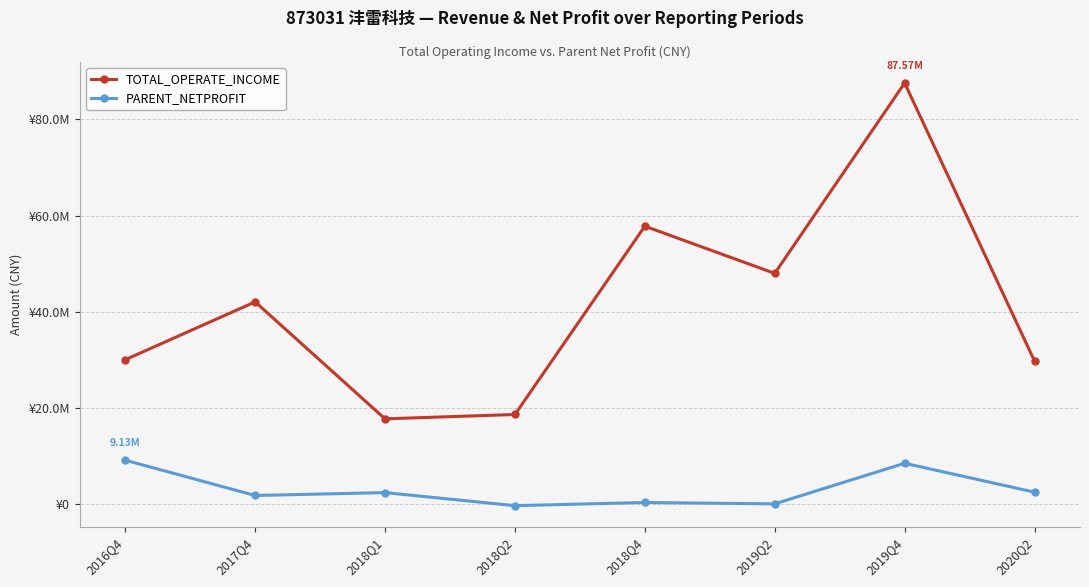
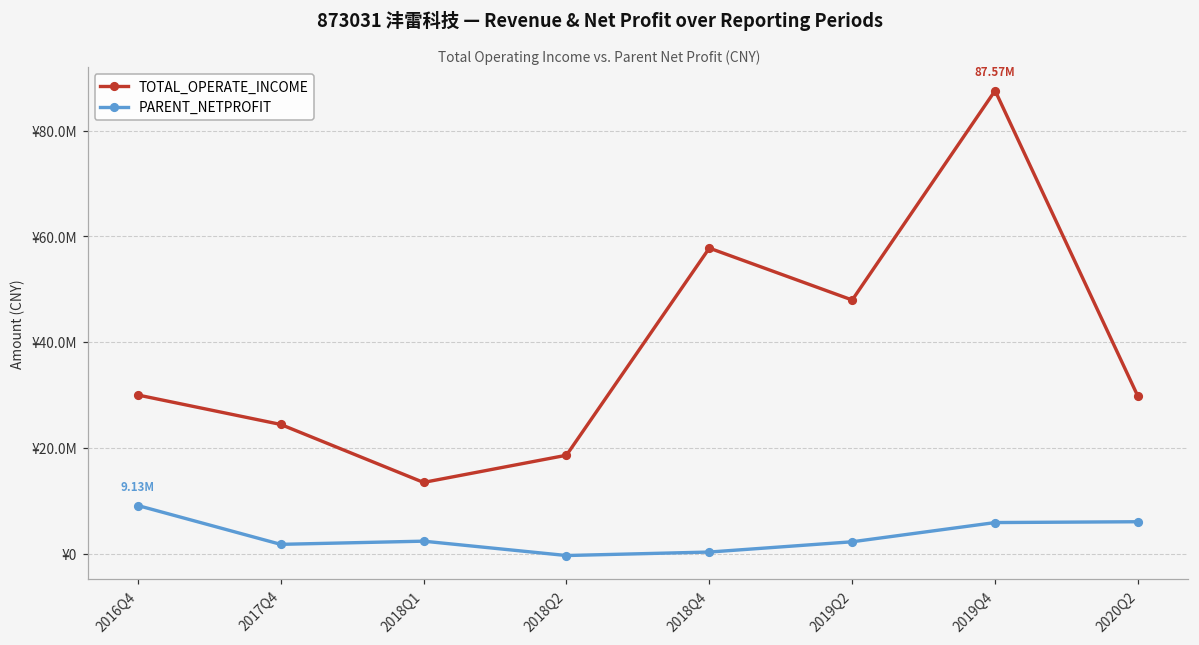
TOTAL_OPERATE_INCOME, 2017Q4: ¥42000000 -> ¥24000000
TOTAL_OPERATE_INCOME, 2018Q1: ¥18000000 -> ¥13000000
PARENT_NETPROFIT, 2019Q2: ¥0 -> ¥2000000
PARENT_NETPROFIT, 2019Q4: ¥8000000 -> ¥6000000
PARENT_NETPROFIT, 2020Q2: ¥2000000 -> ¥6000000
